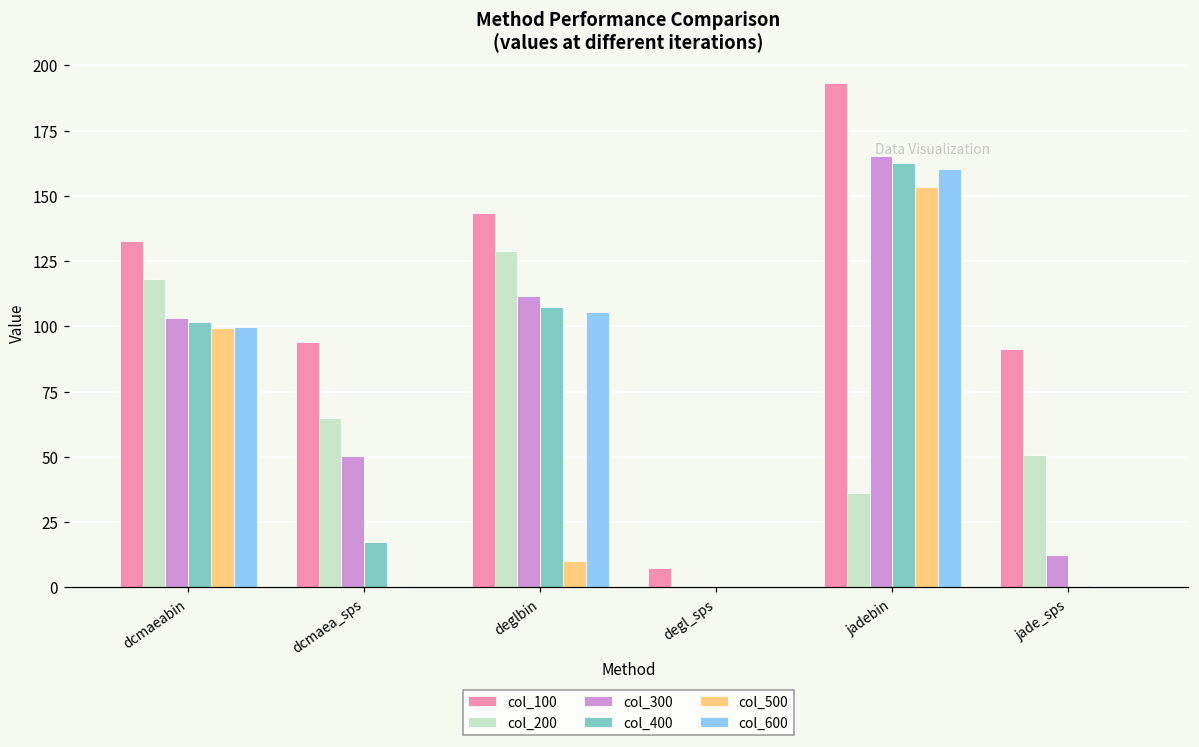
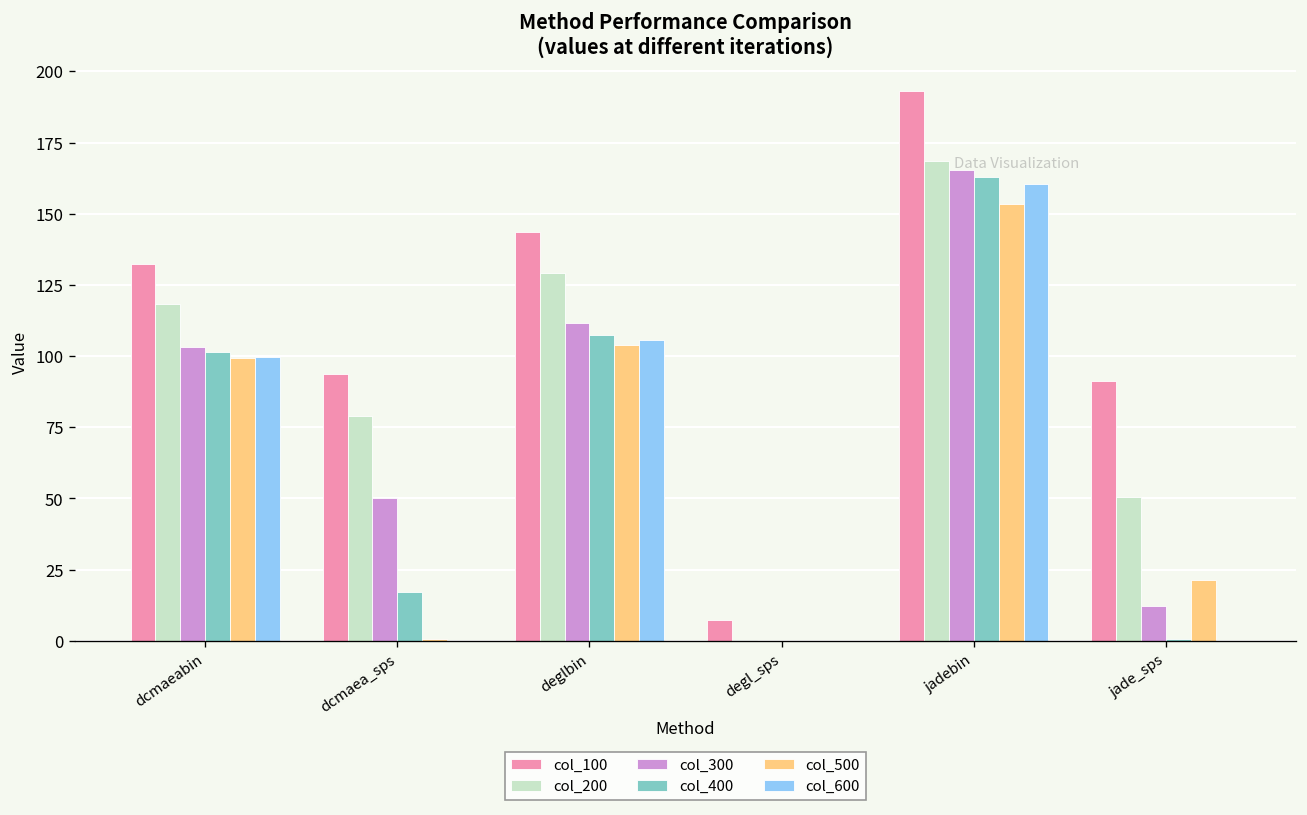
col_200, dcmaea_sps: 65 -> 79
col_500, deglbin: 10 -> 104
col_200, jadebin: 36 -> 168
col_500, jade_sps: 0 -> 21
